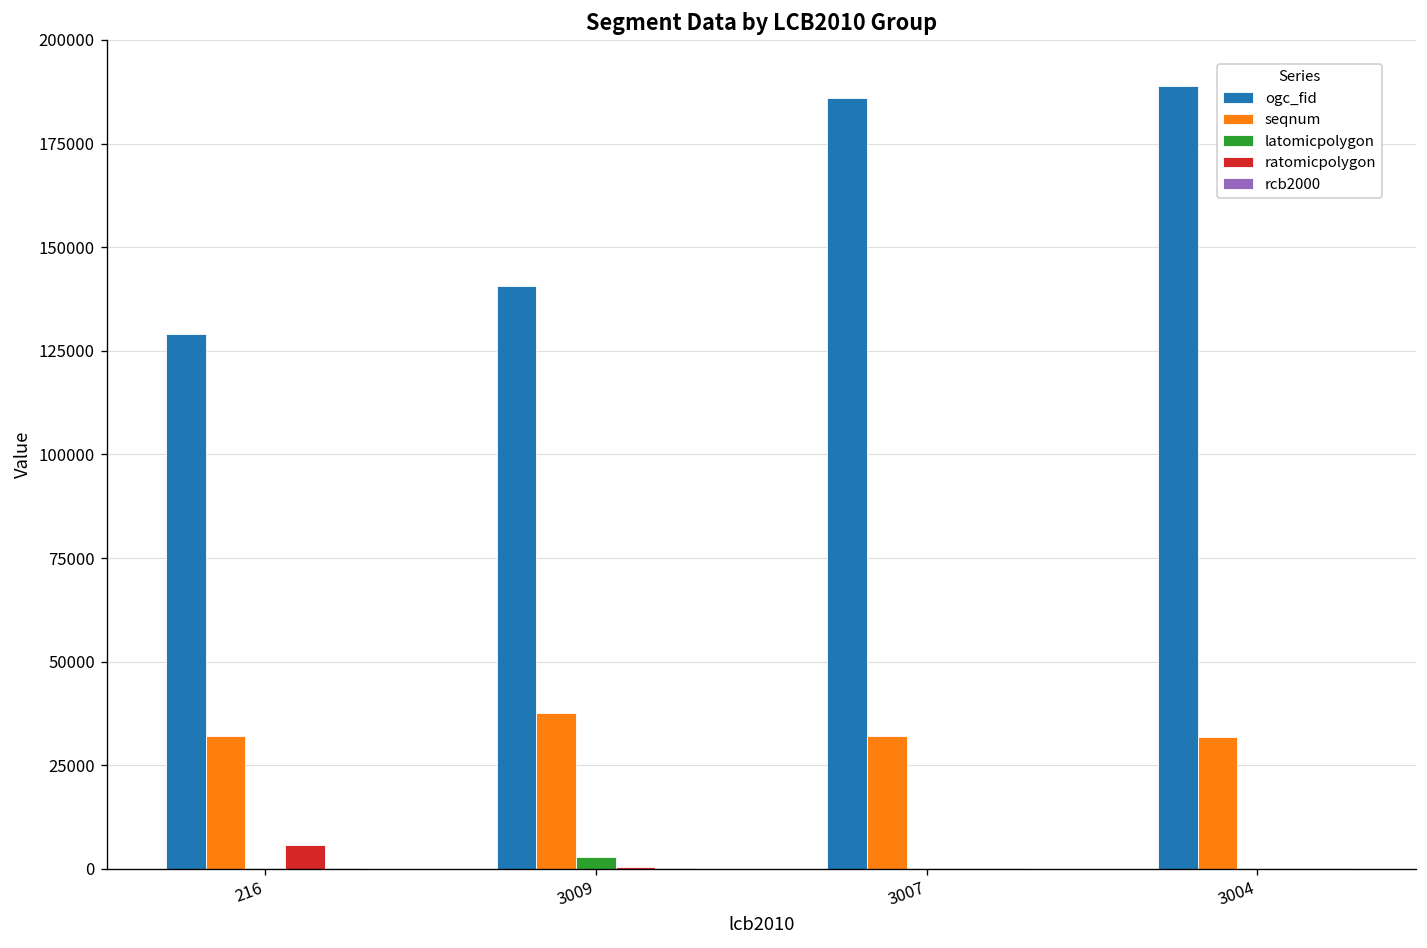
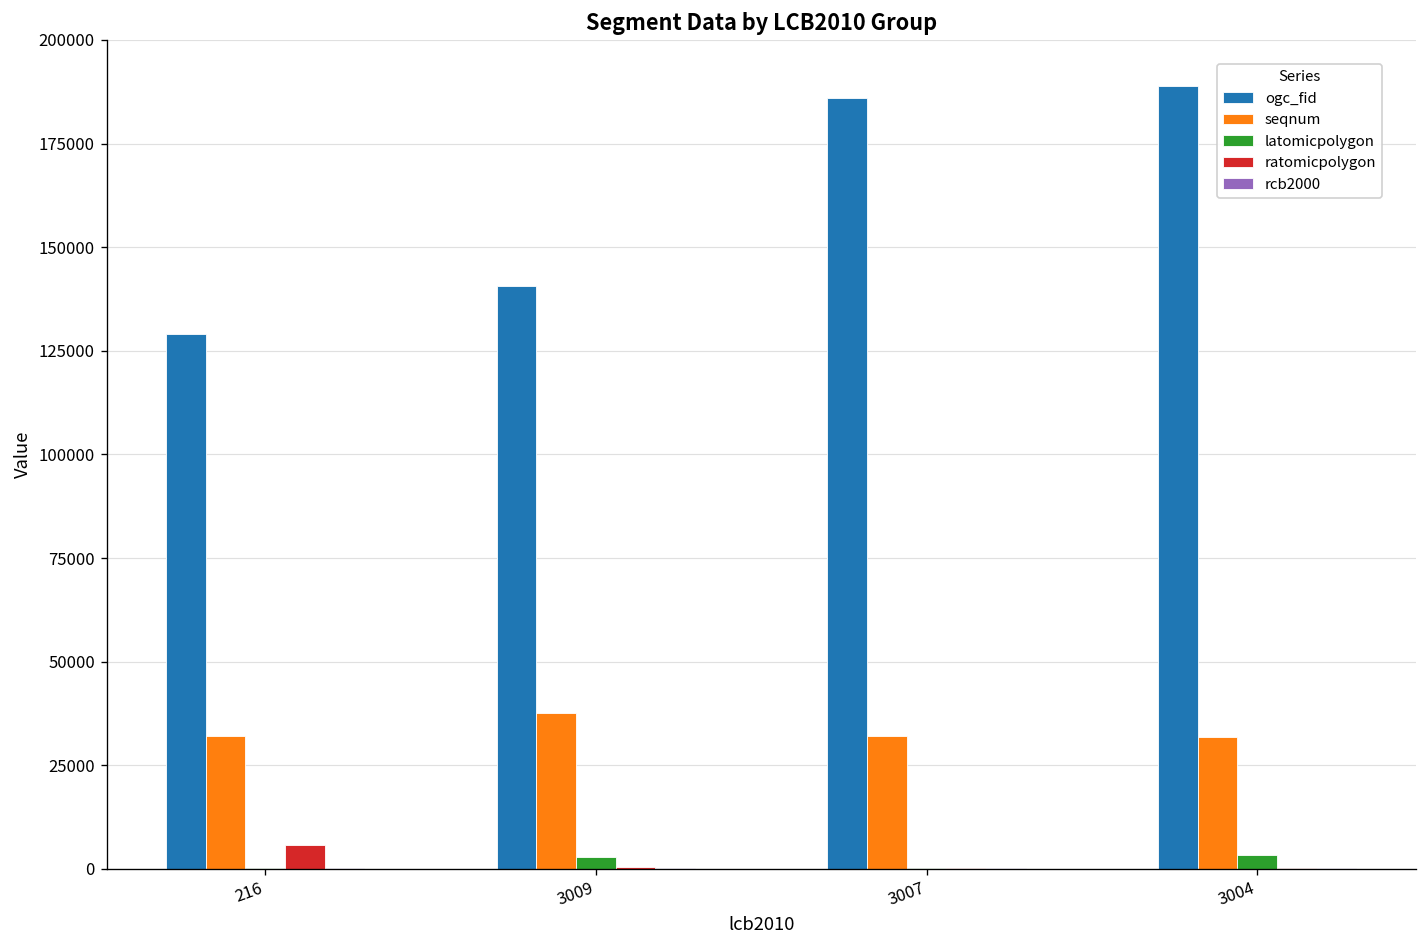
latomicpolygon, 3004: 0 -> 3000
